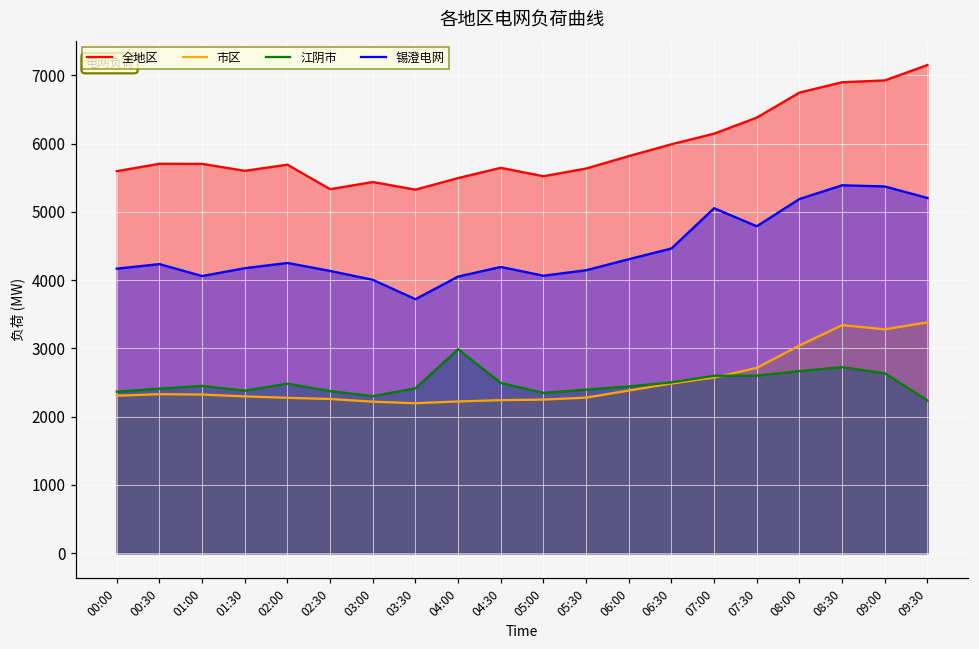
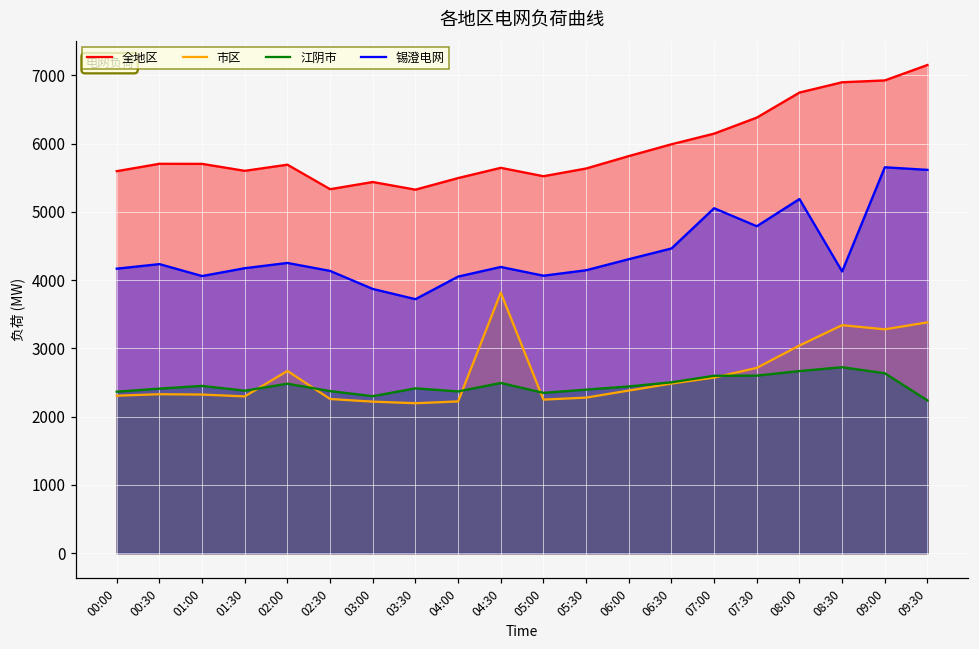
市区, 02:00: 2300 -> 2700
锡澄电网, 03:00: 4000 -> 3900
江阴市, 04:00: 3000 -> 2400
市区, 04:30: 2200 -> 3800
锡澄电网, 08:30: 5400 -> 4100
锡澄电网, 09:00: 5400 -> 5700
锡澄电网, 09:30: 5200 -> 5600
